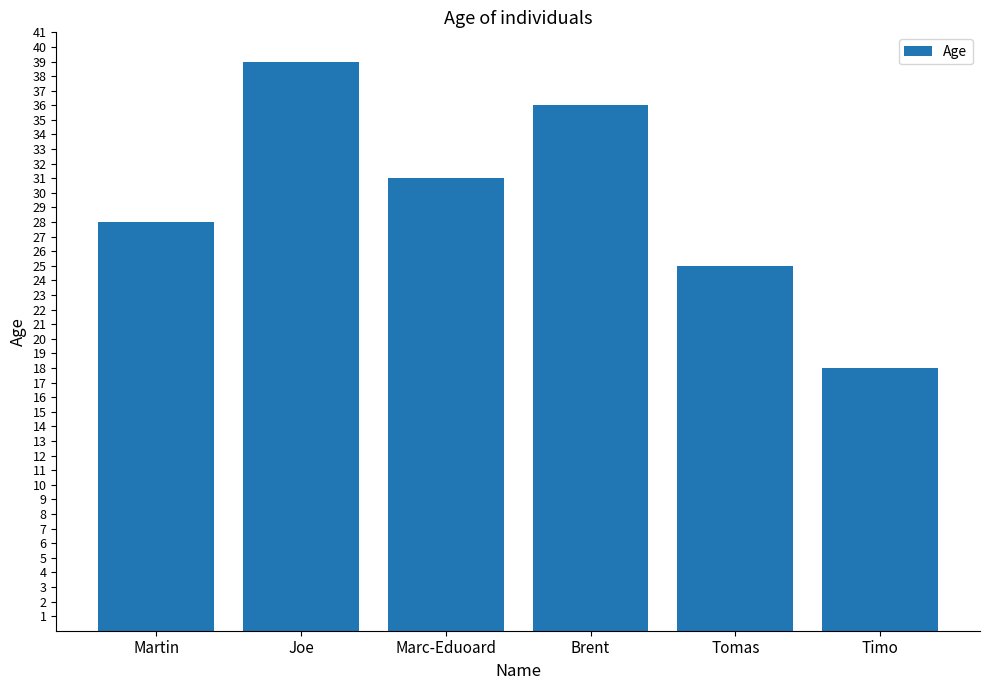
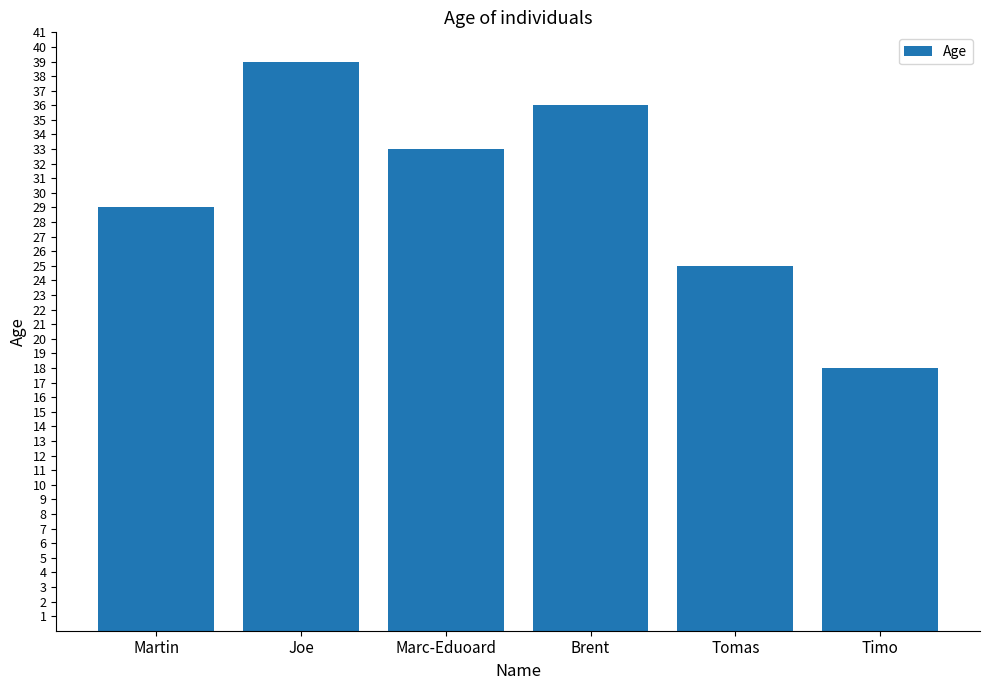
Martin: 28 -> 29
Marc-Eduoard: 31 -> 33
